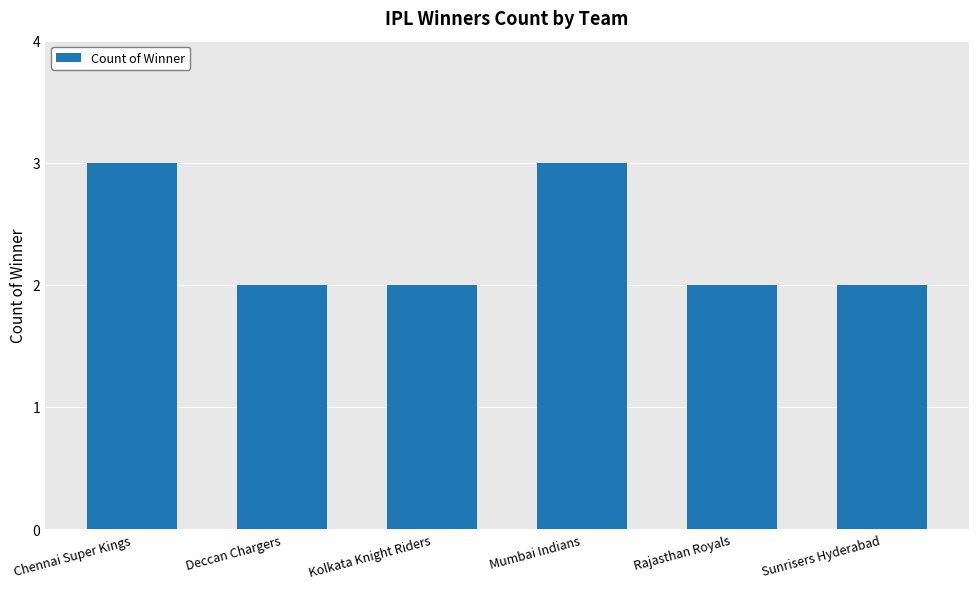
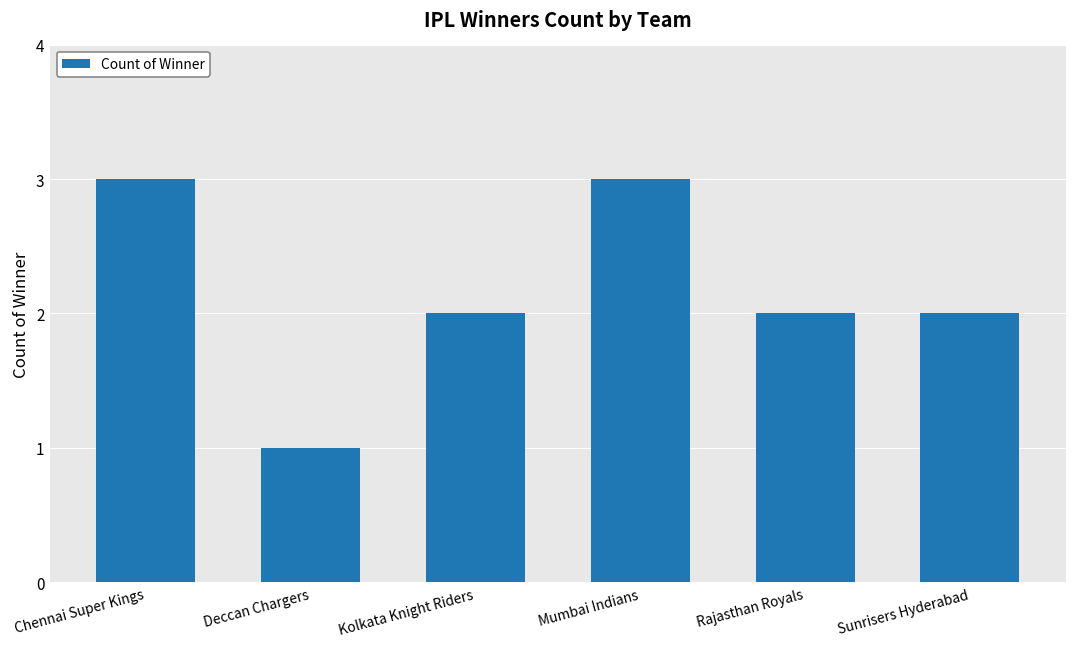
Deccan Chargers: 2 -> 1
